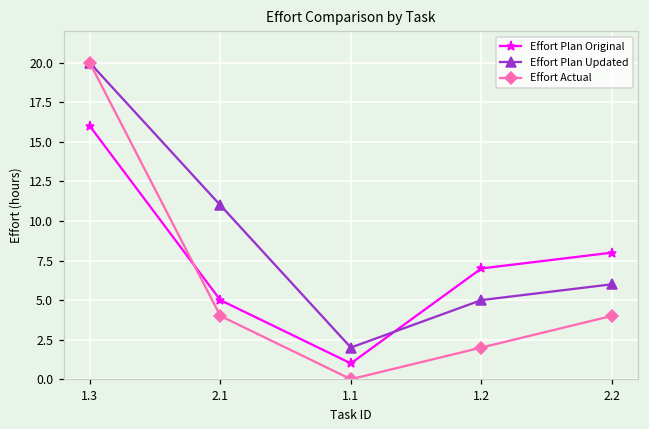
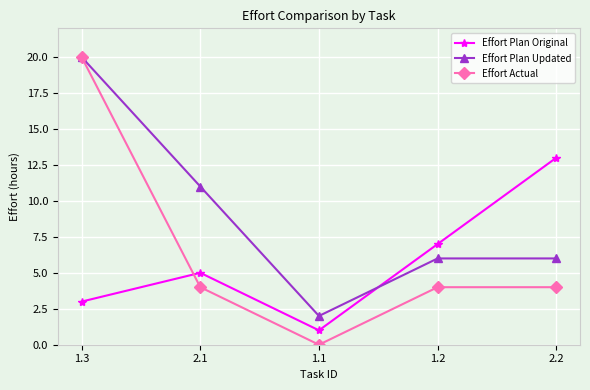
Effort Plan Original, 1.3: 16 -> 3
Effort Plan Updated, 1.2: 5 -> 6
Effort Actual, 1.2: 2 -> 4
Effort Plan Original, 2.2: 8 -> 13
